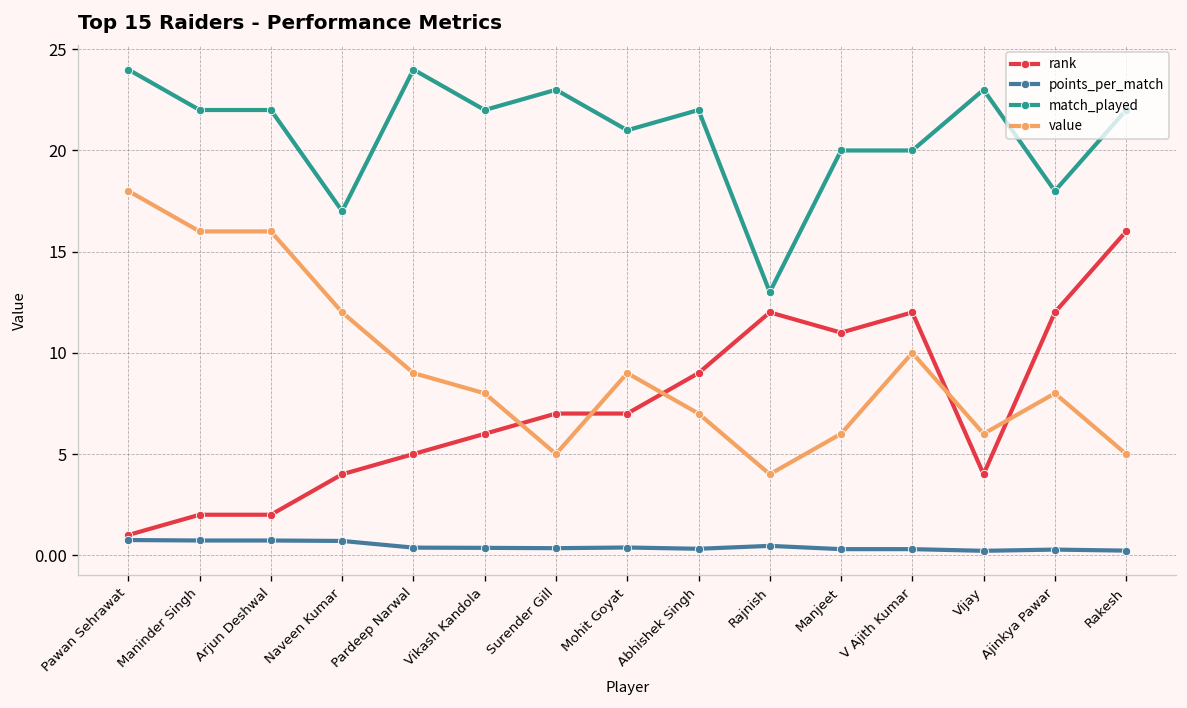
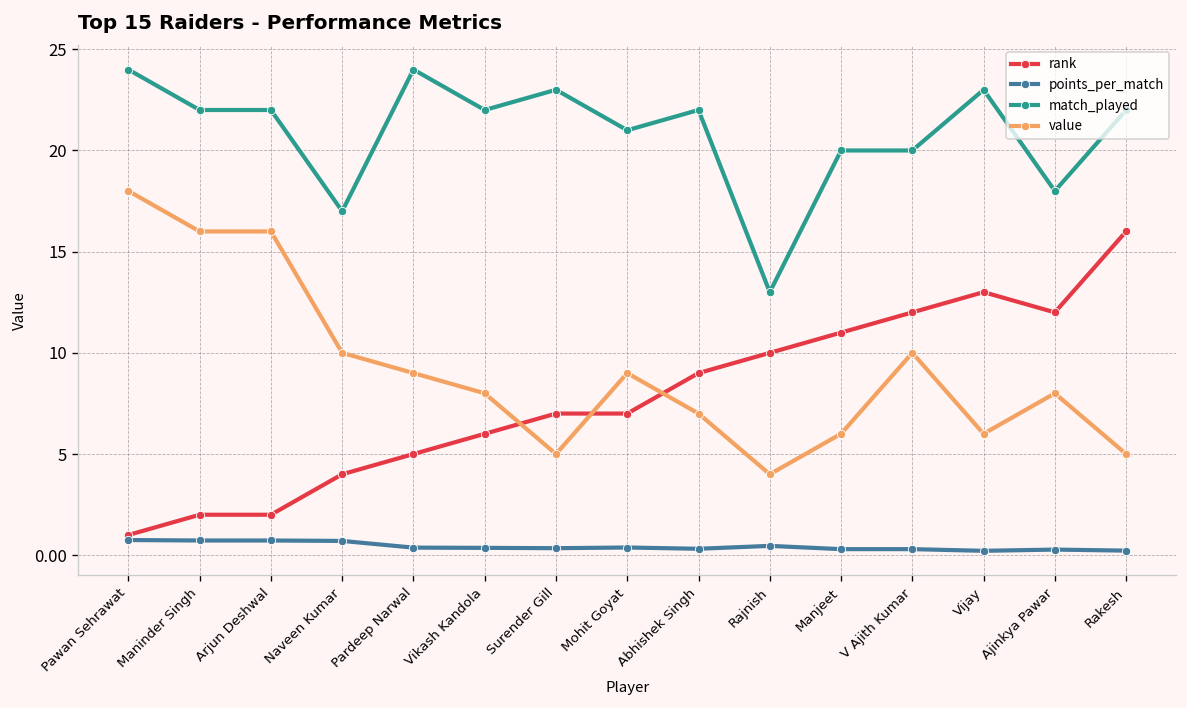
value, Naveen Kumar: 12 -> 10
rank, Rajnish: 12 -> 10
rank, Vijay: 4 -> 13
